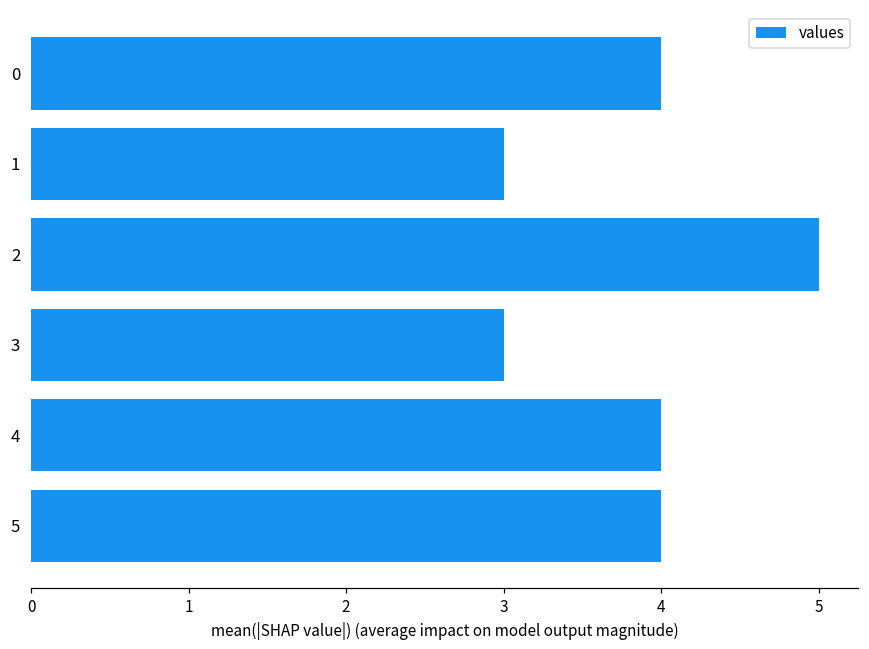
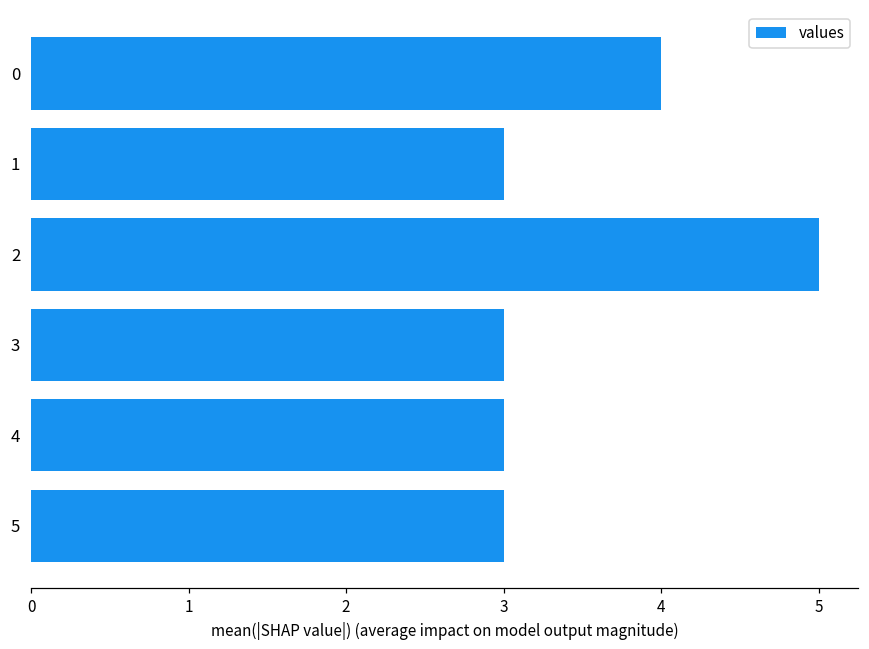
4: 4 -> 3
5: 4 -> 3
